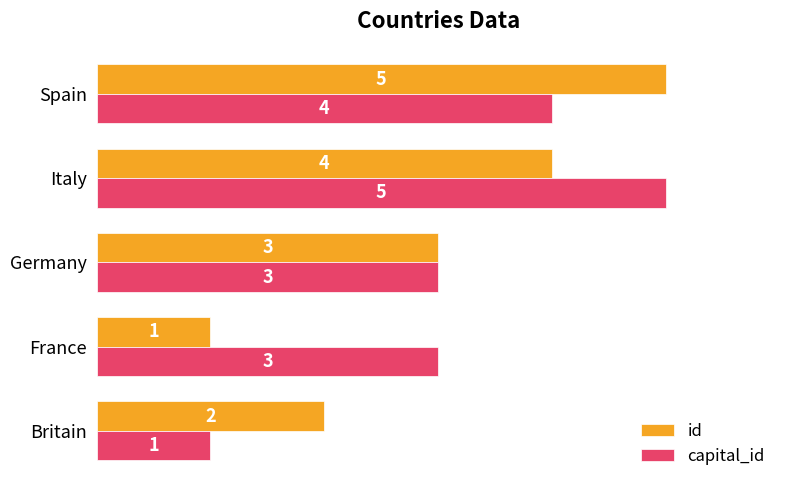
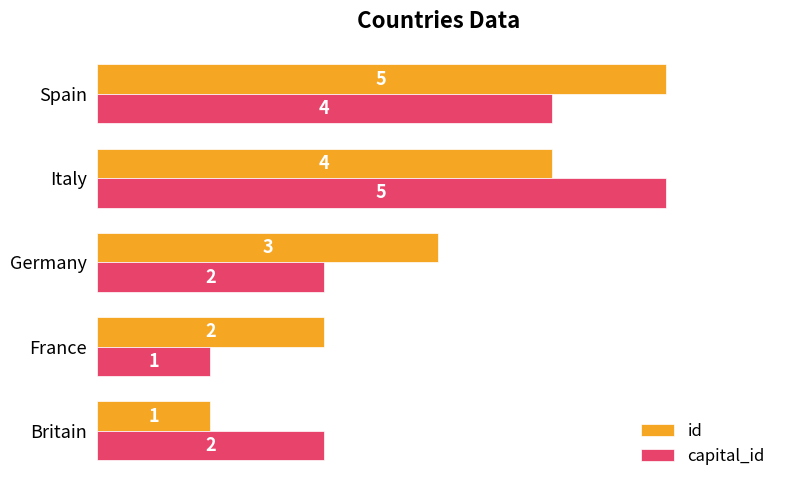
capital_id, Germany: 3 -> 2
id, France: 1 -> 2
capital_id, France: 3 -> 1
id, Britain: 2 -> 1
capital_id, Britain: 1 -> 2
